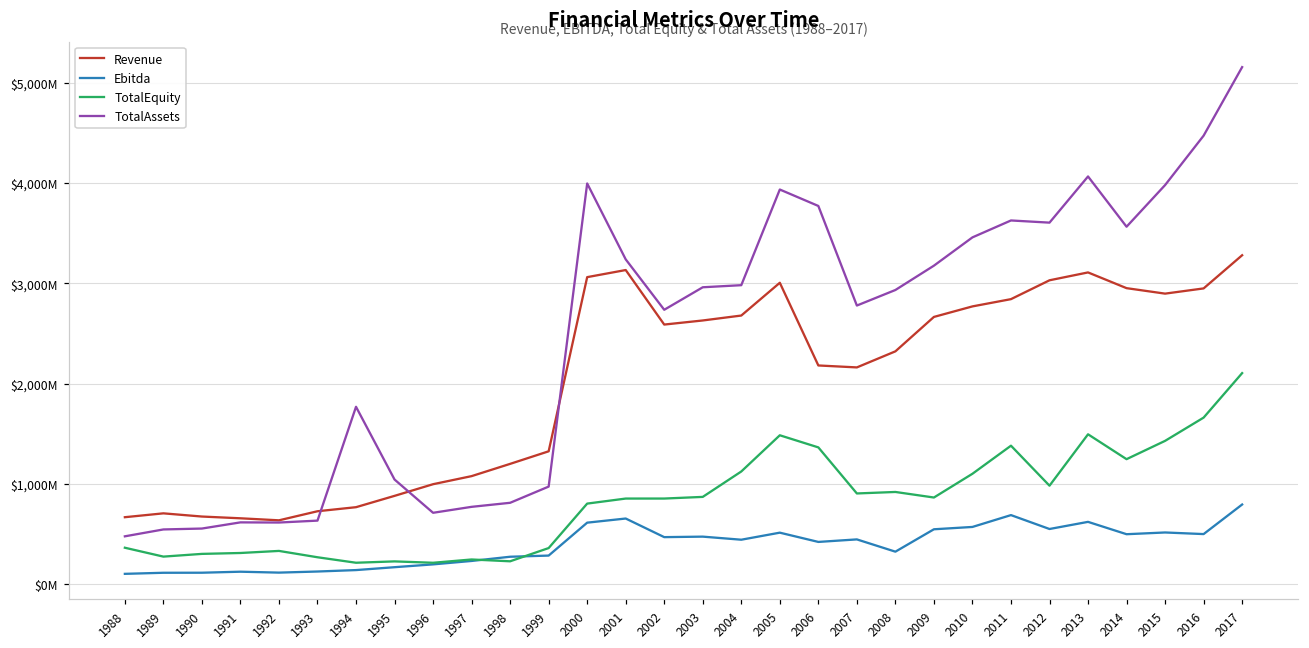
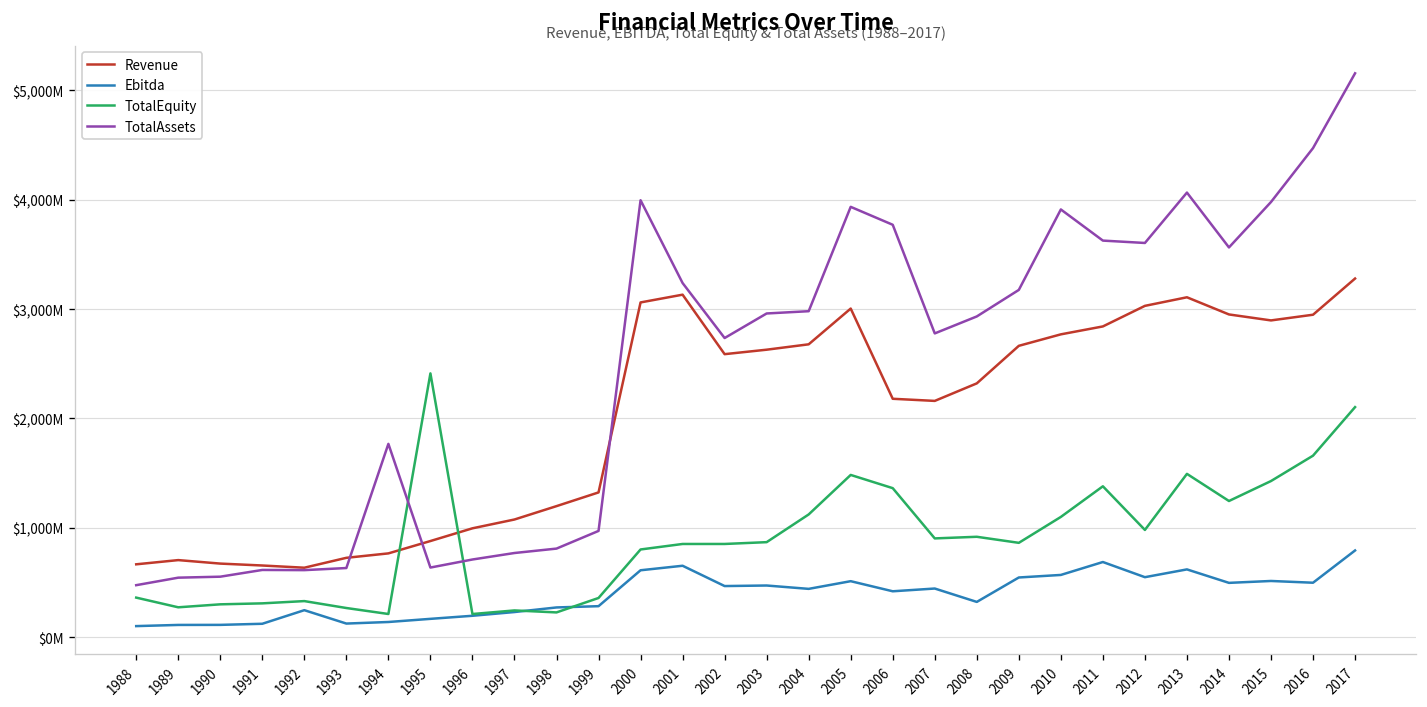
Ebitda, 1992: $100,000,000 -> $200,000,000
TotalEquity, 1995: $200,000,000 -> $2,400,000,000
TotalAssets, 1995: $1,000,000,000 -> $600,000,000
TotalAssets, 2010: $3,500,000,000 -> $3,900,000,000
